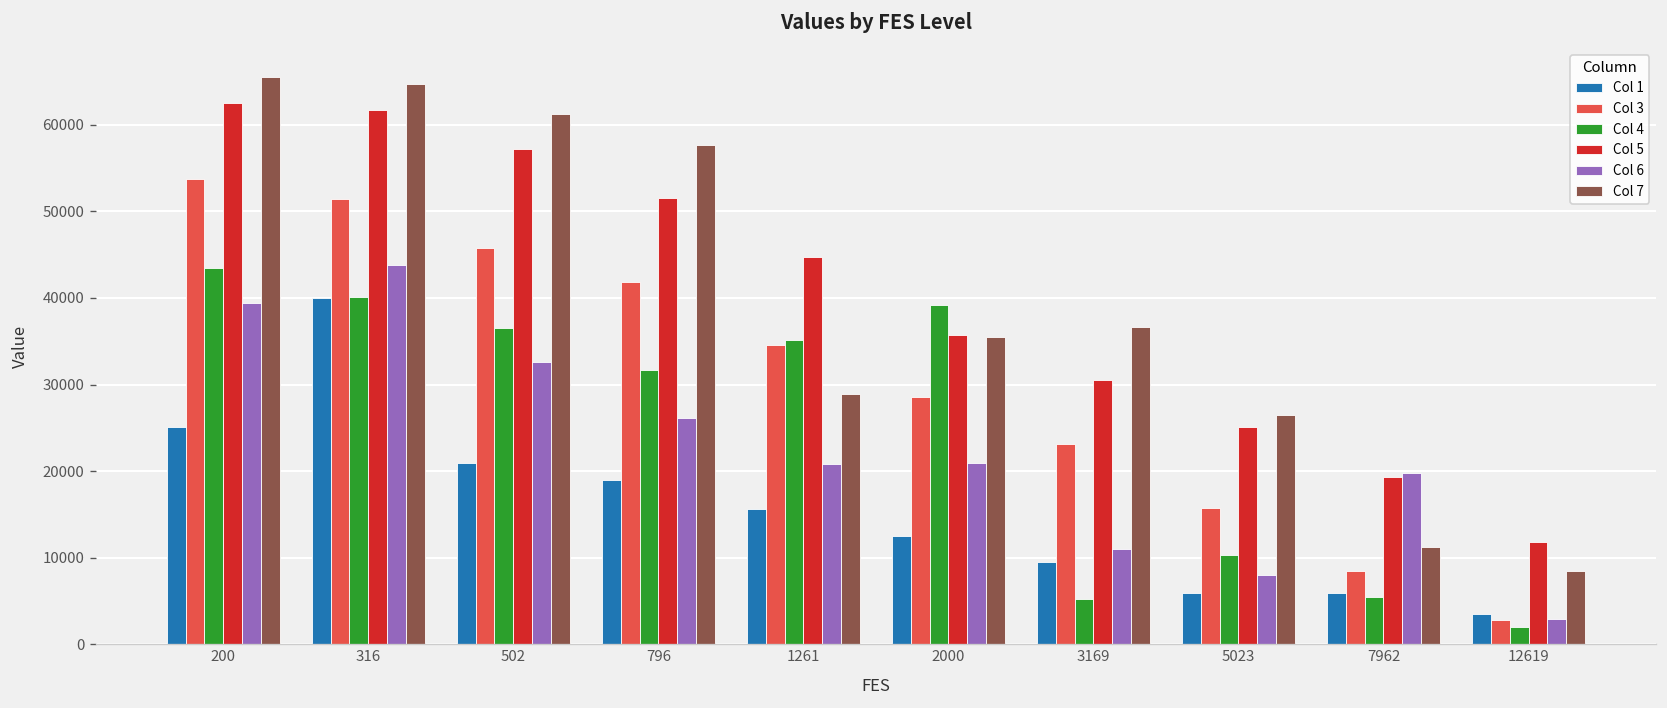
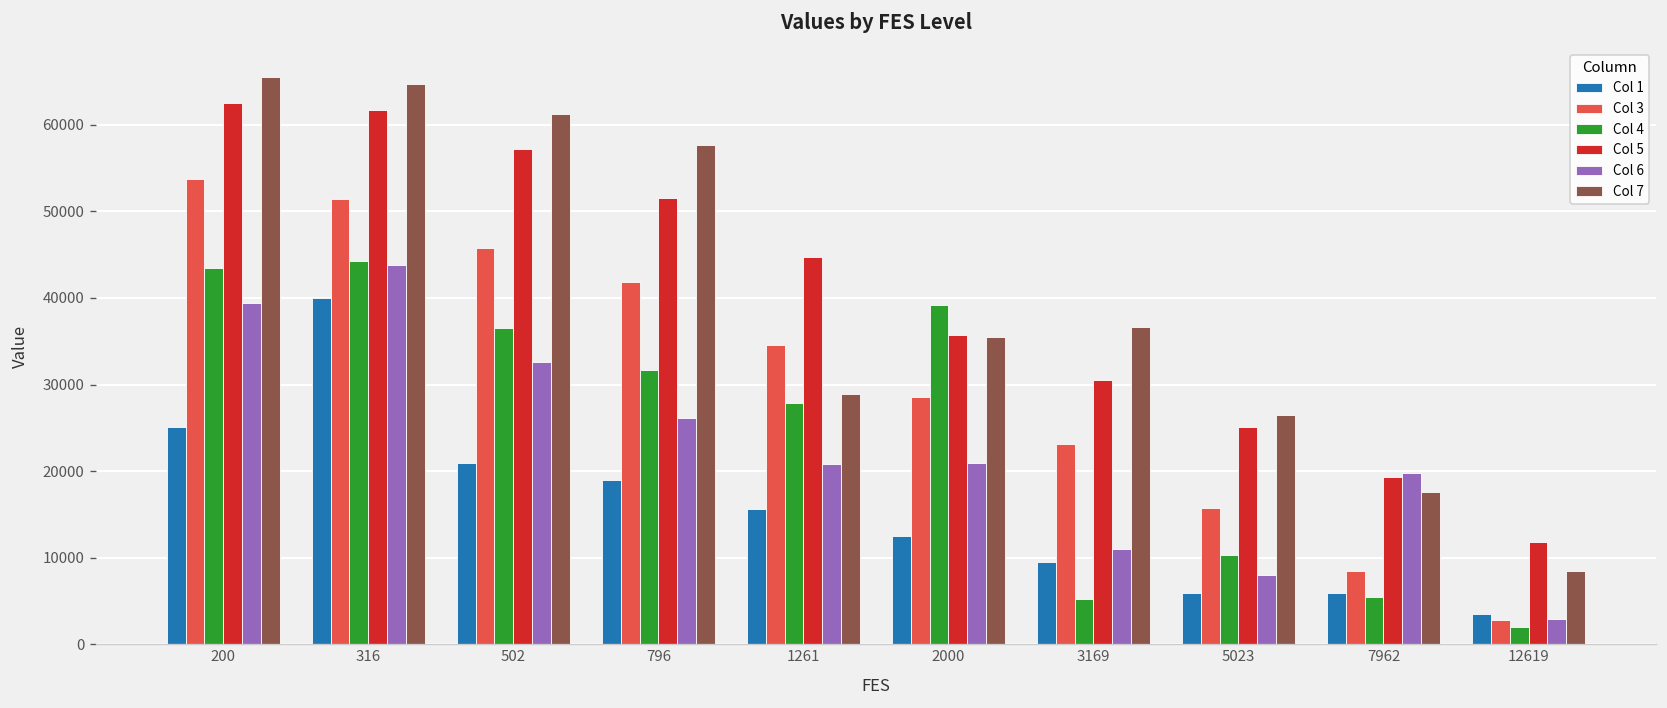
Col 4, 316: 40000 -> 44000
Col 4, 1261: 35000 -> 28000
Col 7, 7962: 11000 -> 18000
